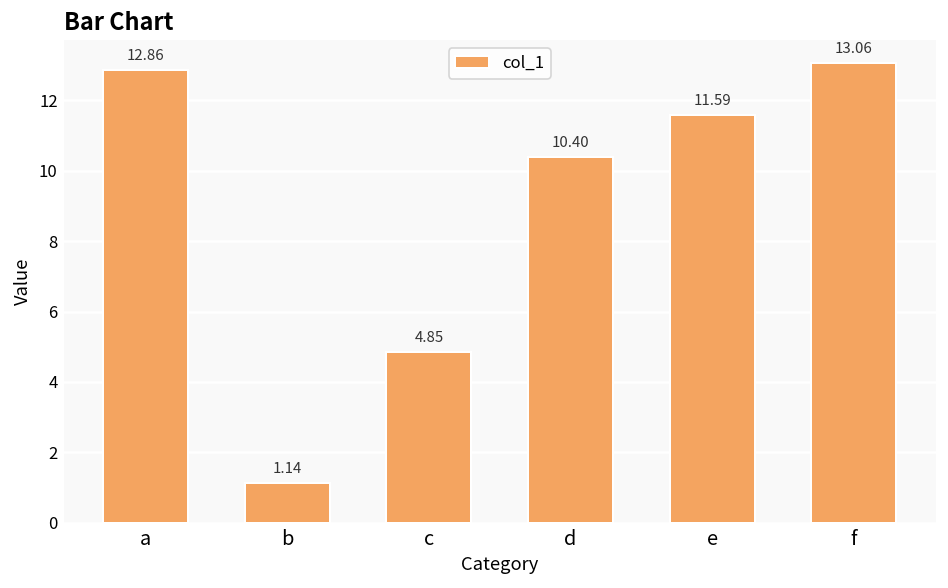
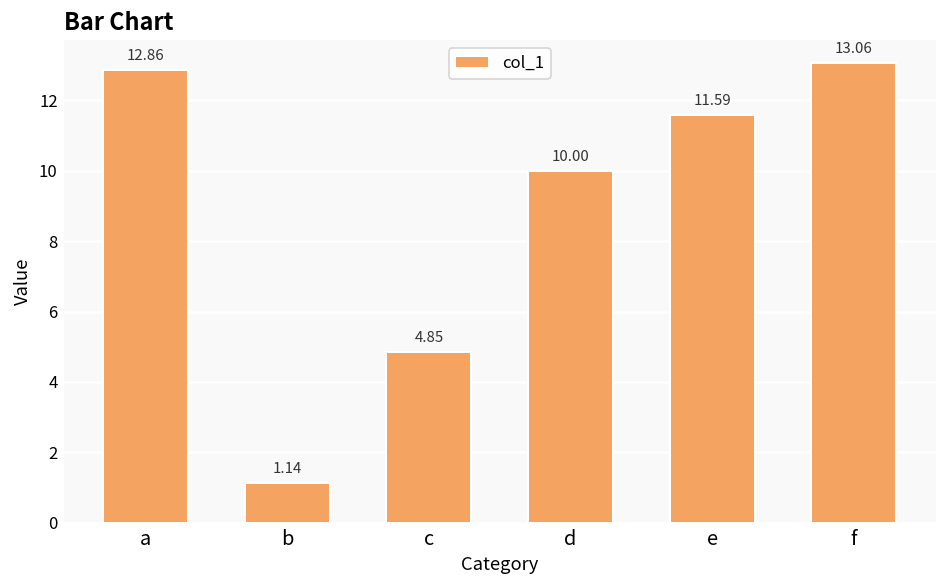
d: 10.40 -> 10.00
